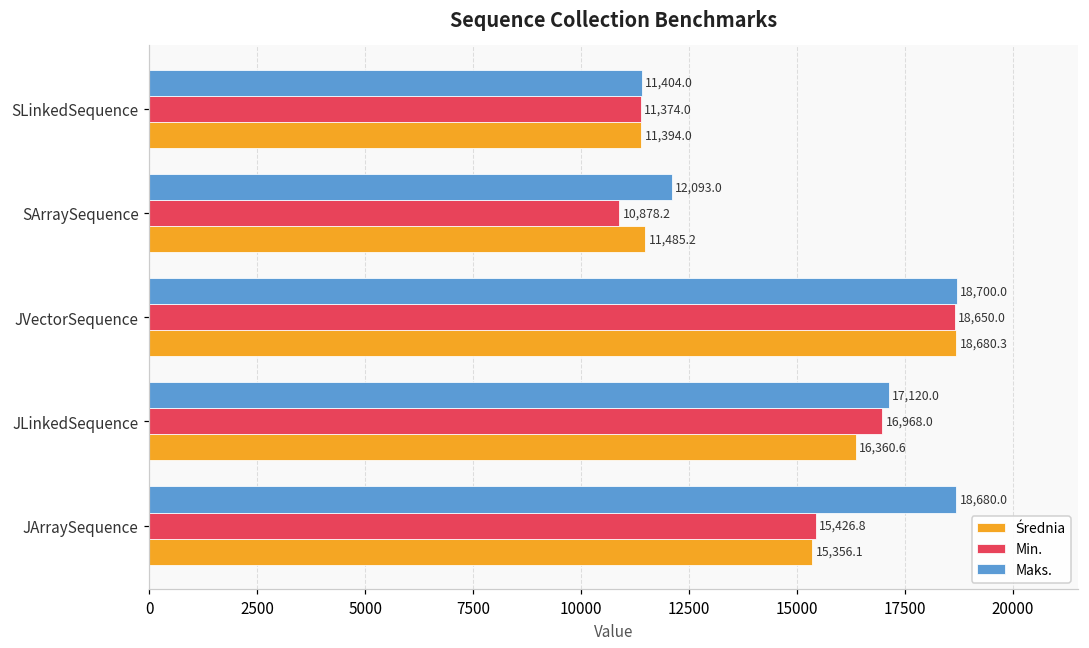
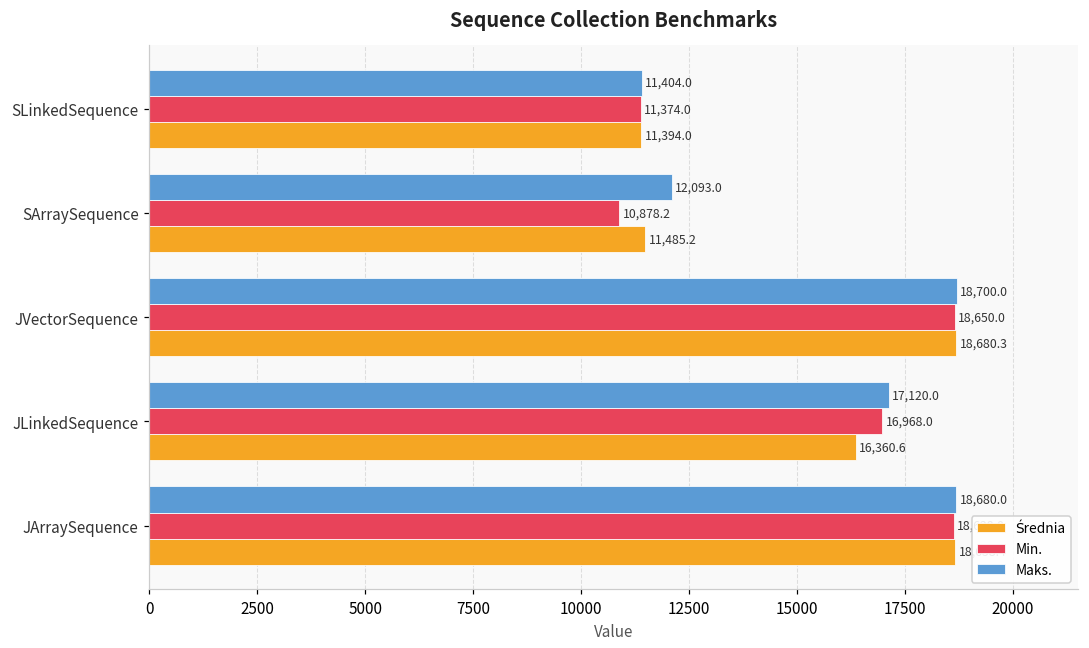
Min., JArraySequence: 15400 -> 18600
Średnia, JArraySequence: 15400 -> 18700
